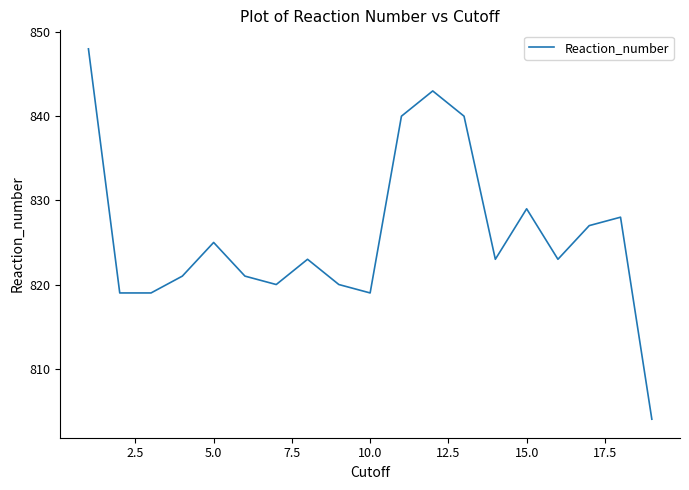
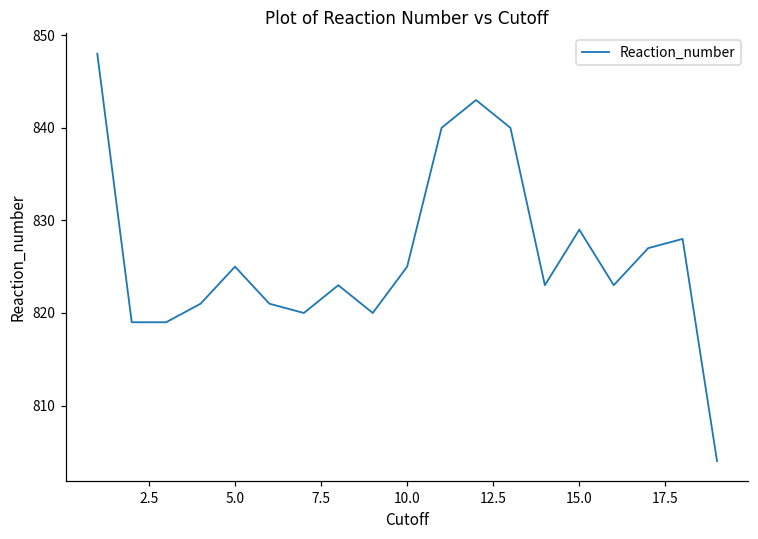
10.0: 819 -> 825
